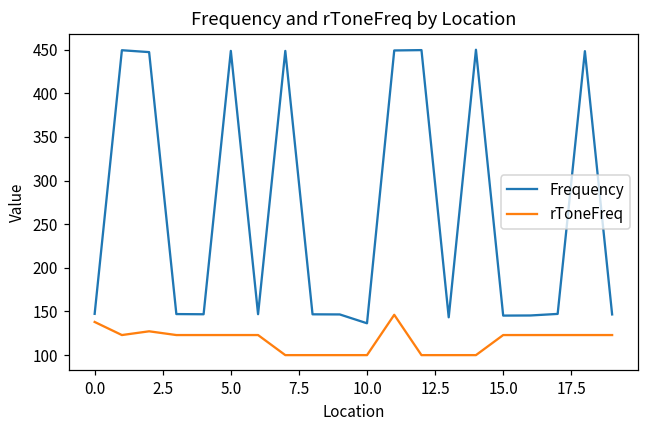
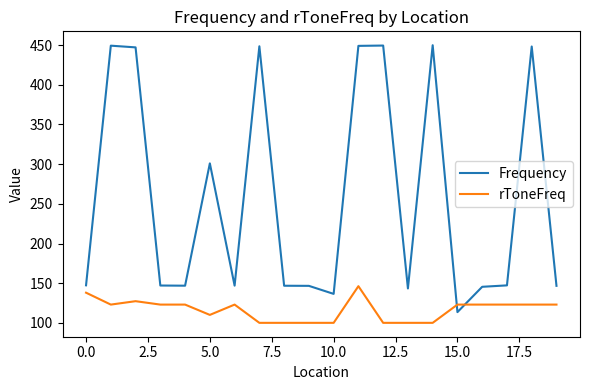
Frequency, 5.0: 450 -> 300
rToneFreq, 5.0: 120 -> 110
Frequency, 15.0: 150 -> 110
